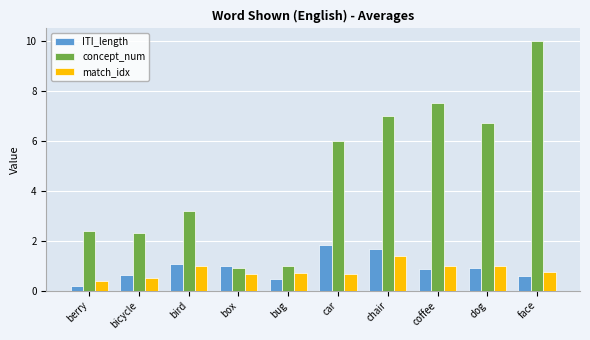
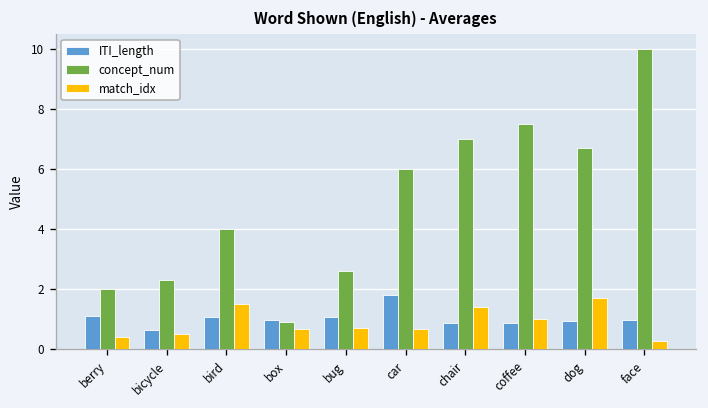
ITI_length, berry: 0.2 -> 1.1
concept_num, berry: 2.4 -> 2.0
concept_num, bird: 3.2 -> 4.0
match_idx, bird: 1.0 -> 1.5
ITI_length, bug: 0.5 -> 1.1
concept_num, bug: 1.0 -> 2.6
ITI_length, chair: 1.7 -> 0.9
match_idx, dog: 1.0 -> 1.7
ITI_length, face: 0.6 -> 1.0
match_idx, face: 0.8 -> 0.3
